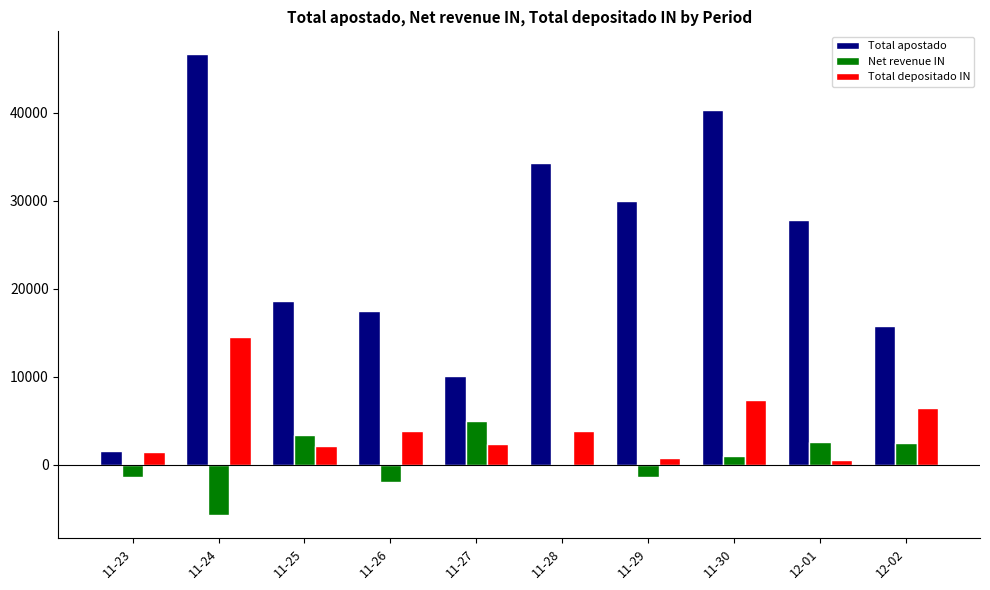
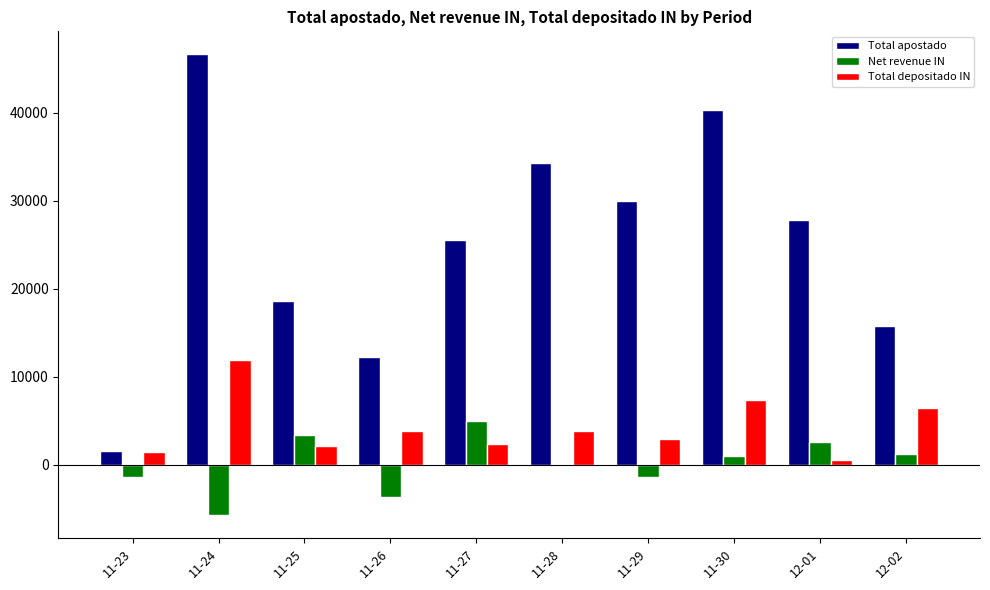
Total depositado IN, 11-24: 15000 -> 12000
Total apostado, 11-26: 17000 -> 12000
Net revenue IN, 11-26: -2000 -> -4000
Total apostado, 11-27: 10000 -> 25000
Total depositado IN, 11-29: 1000 -> 3000
Net revenue IN, 12-02: 2000 -> 1000
